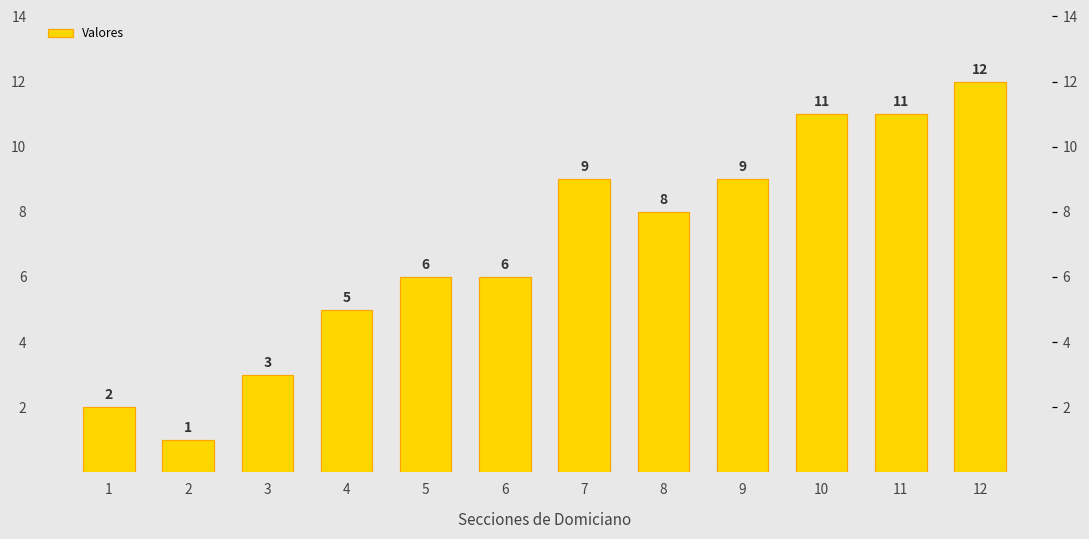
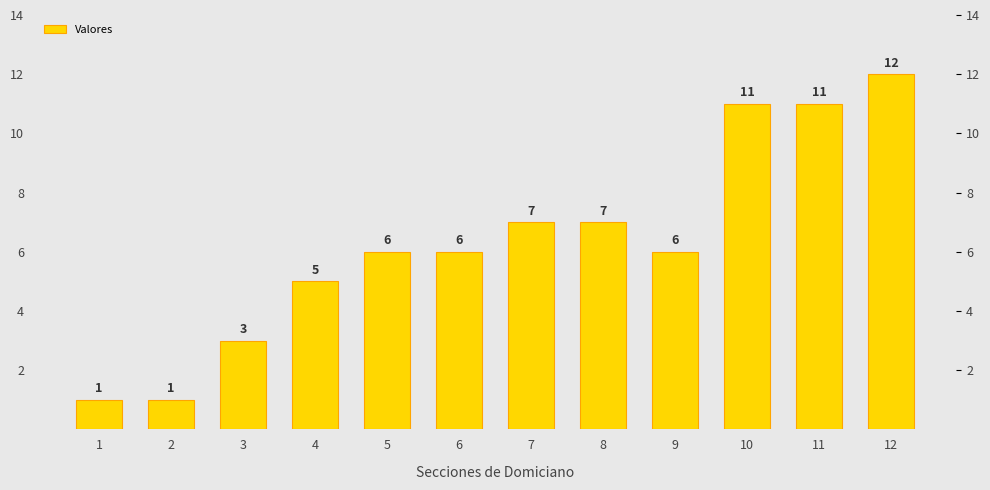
1: 2 -> 1
7: 9 -> 7
8: 8 -> 7
9: 9 -> 6
